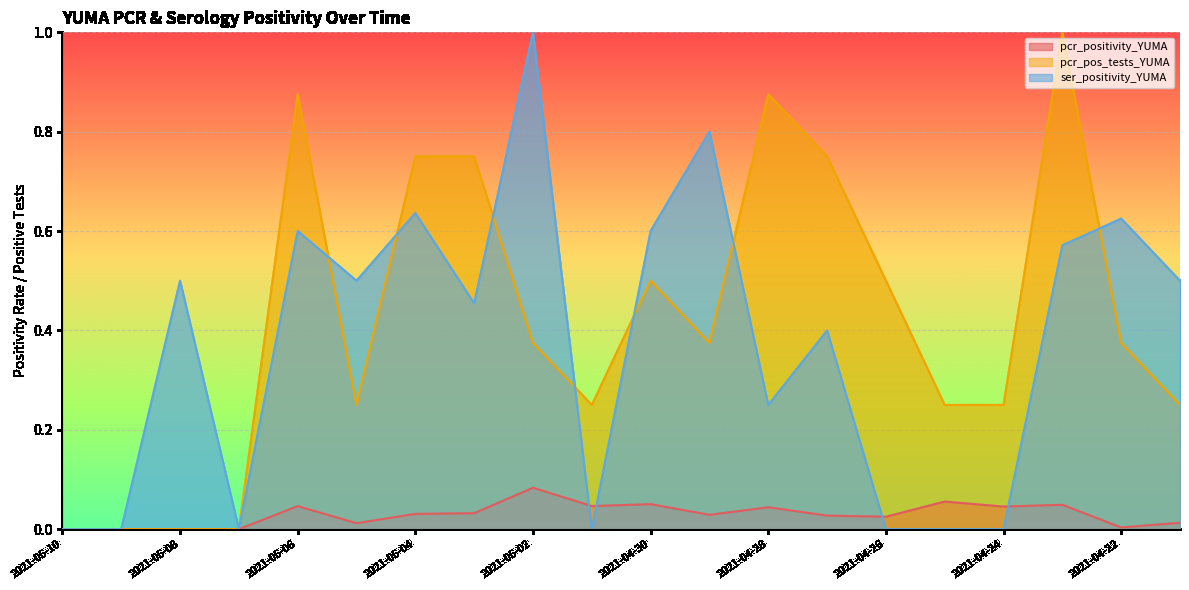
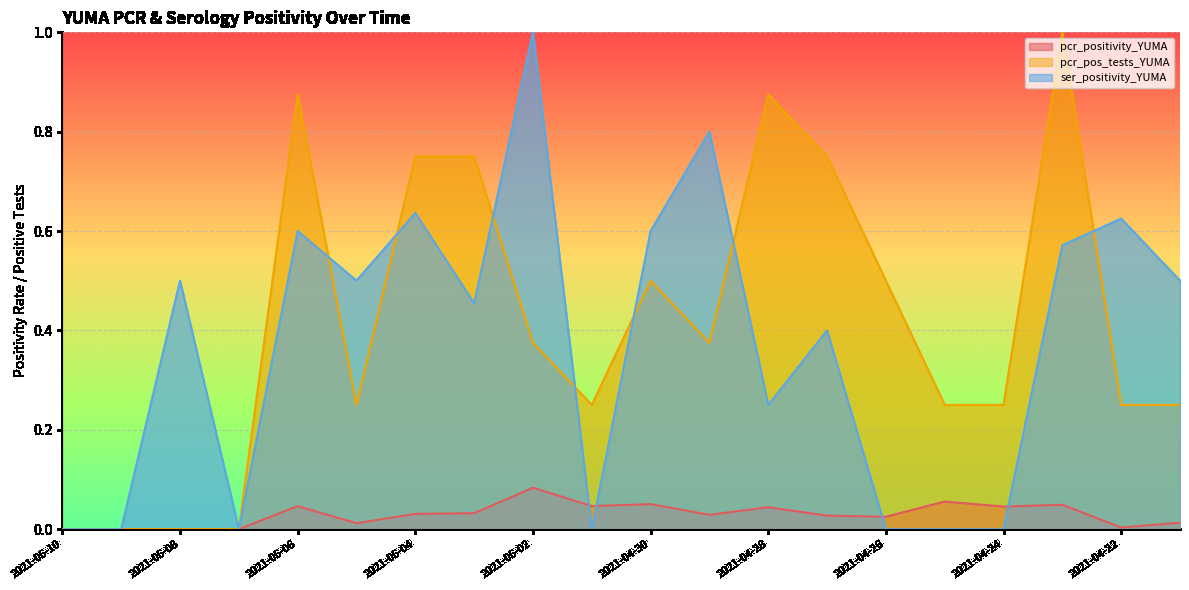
pcr_pos_tests_YUMA, 2021-04-22: 0.38 -> 0.25
